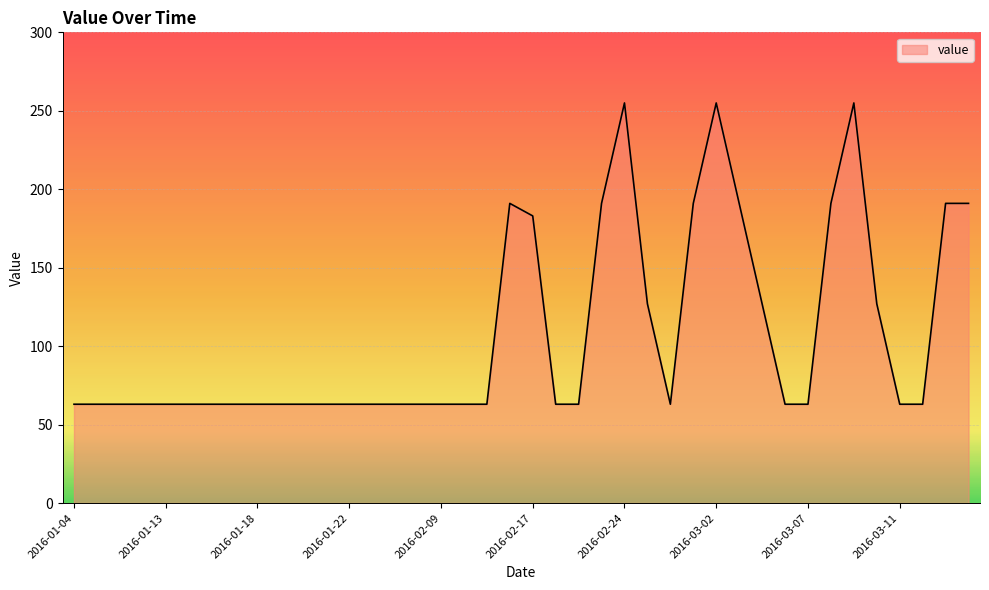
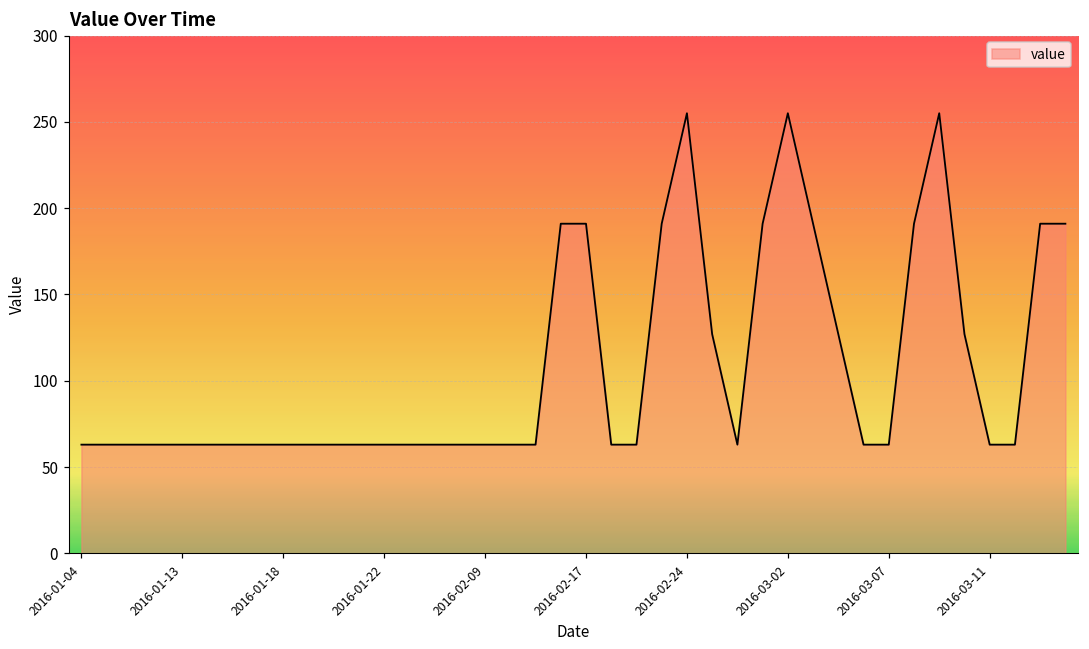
2016-02-17: 183 -> 191
